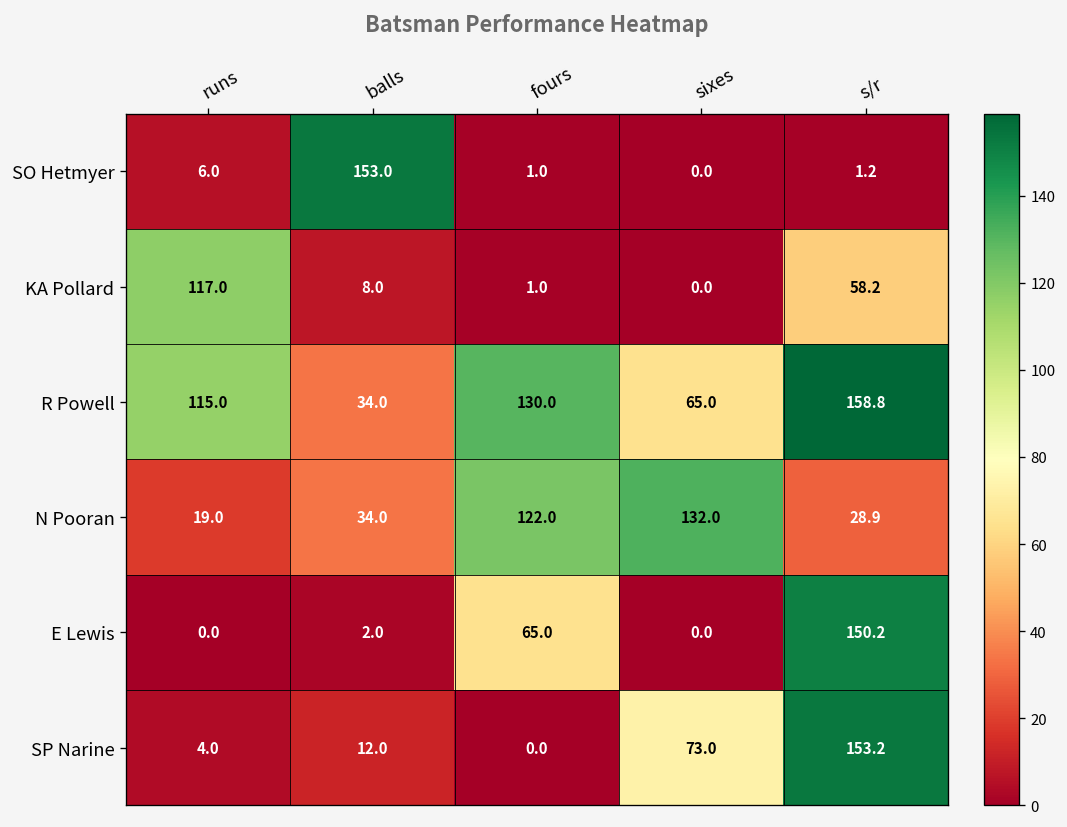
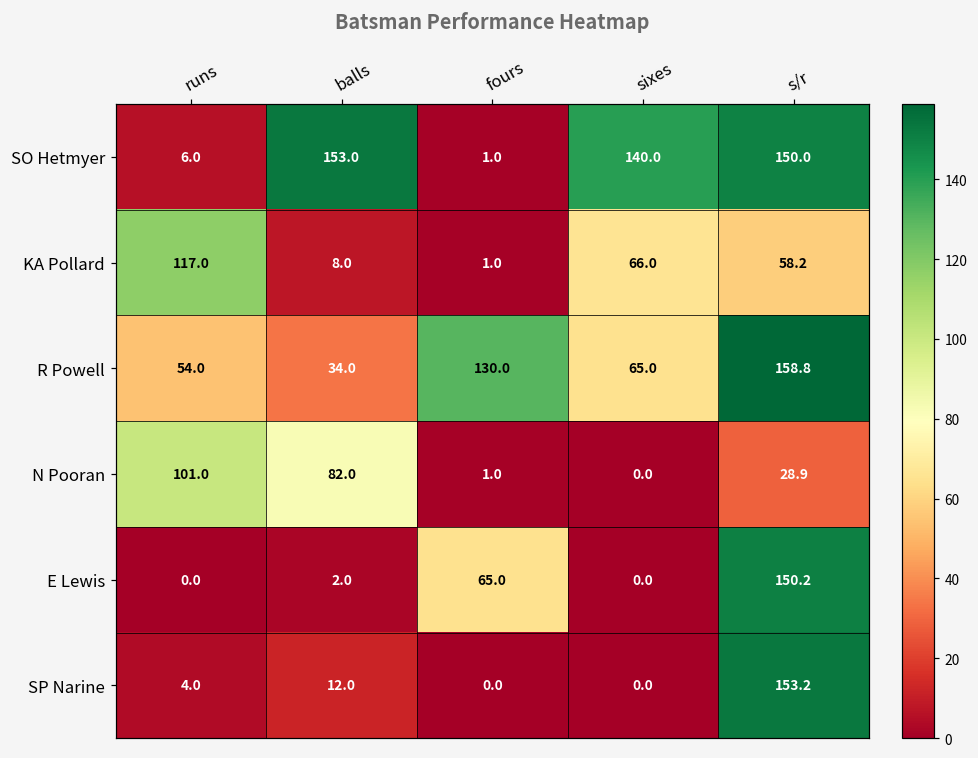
SO Hetmyer, sixes: 0.0 -> 140.0
SO Hetmyer, s/r: 1.2 -> 150.0
KA Pollard, sixes: 0.0 -> 66.0
R Powell, runs: 115.0 -> 54.0
N Pooran, runs: 19.0 -> 101.0
N Pooran, balls: 34.0 -> 82.0
N Pooran, fours: 122.0 -> 1.0
N Pooran, sixes: 132.0 -> 0.0
SP Narine, sixes: 73.0 -> 0.0
